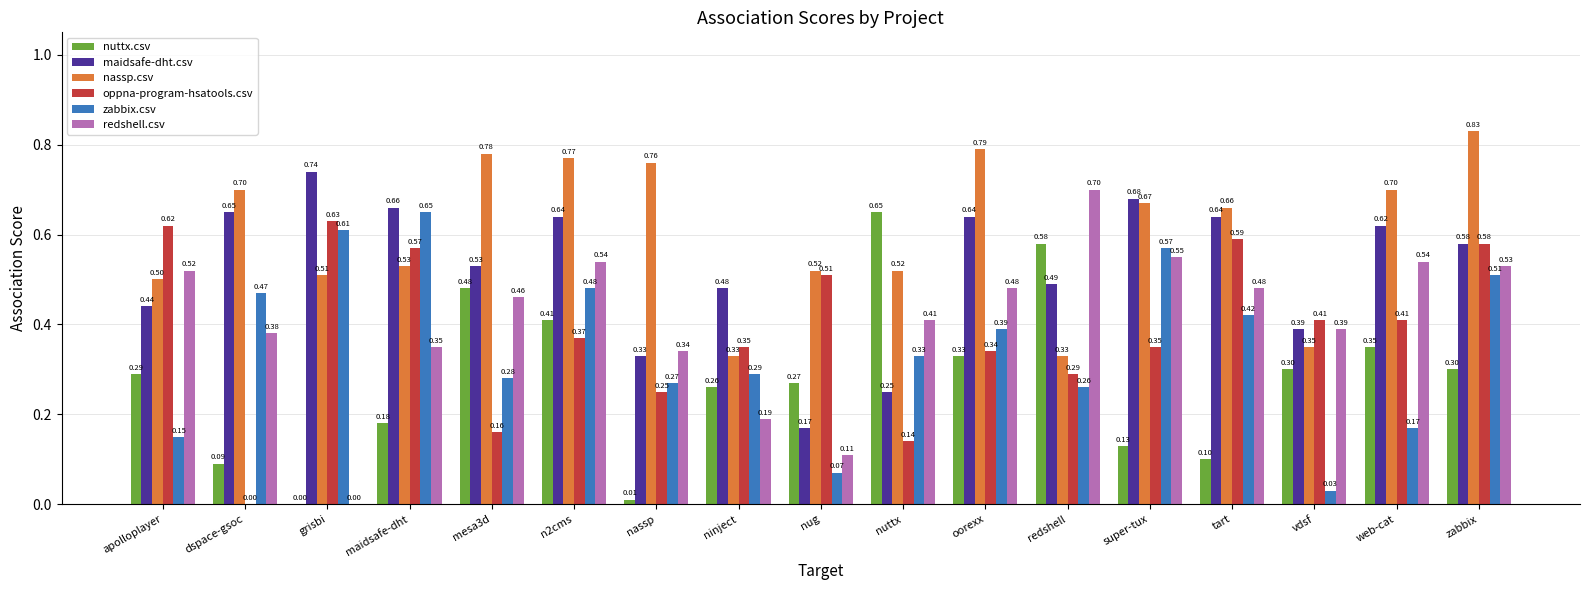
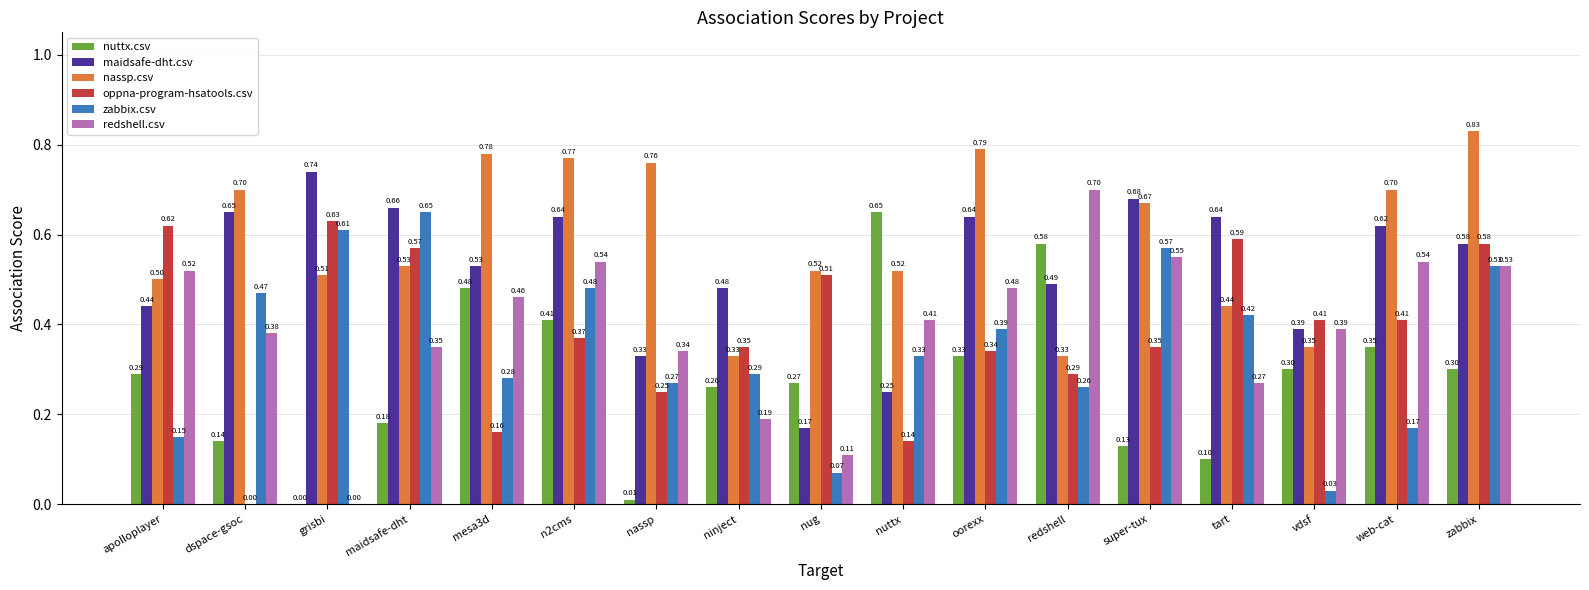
nuttx.csv, dspace-gsoc: 0.09 -> 0.14
nassp.csv, tart: 0.66 -> 0.44
redshell.csv, tart: 0.48 -> 0.27
zabbix.csv, zabbix: 0.51 -> 0.53
